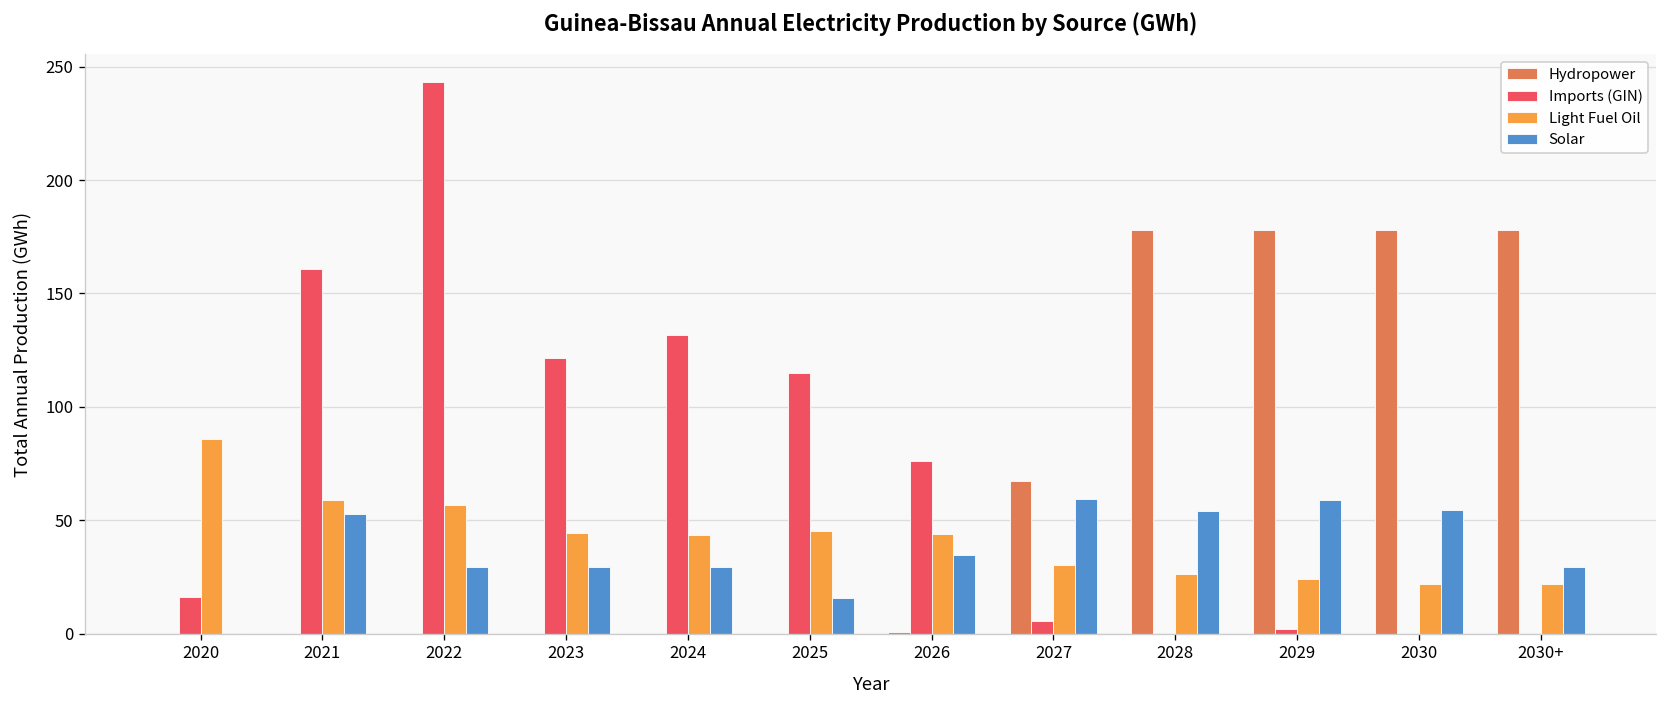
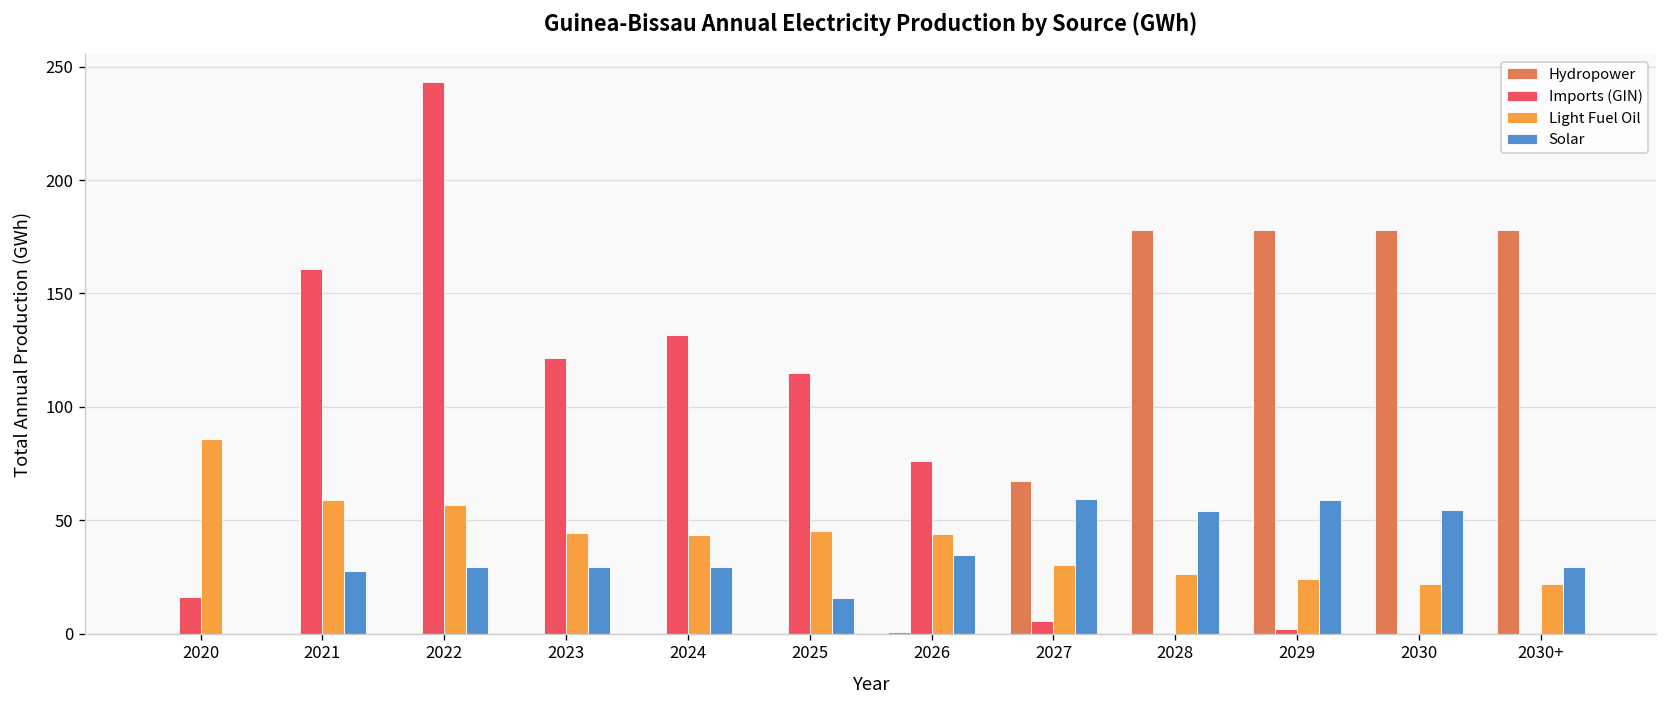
Solar, 2021: 53 -> 28
